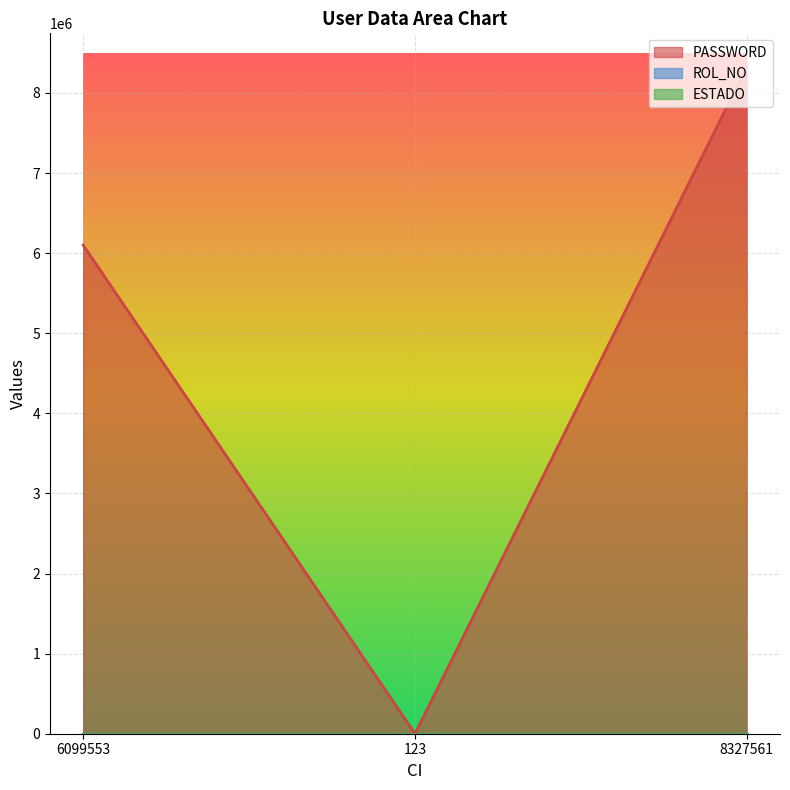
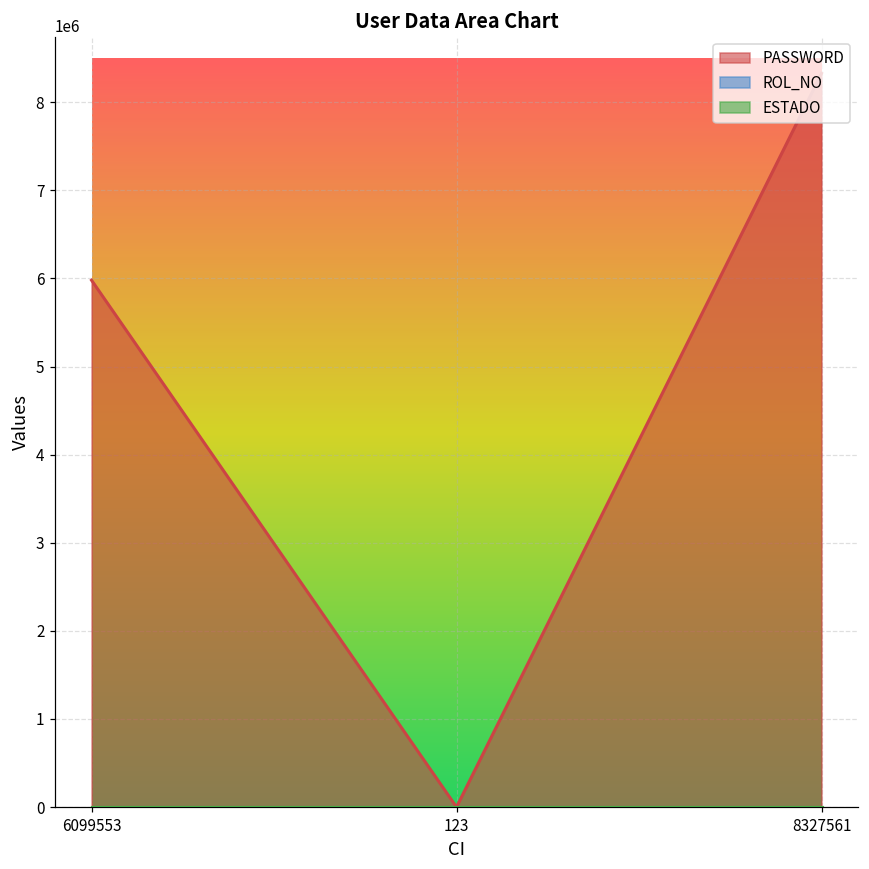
PASSWORD, 6099553: 6100000 -> 6000000
